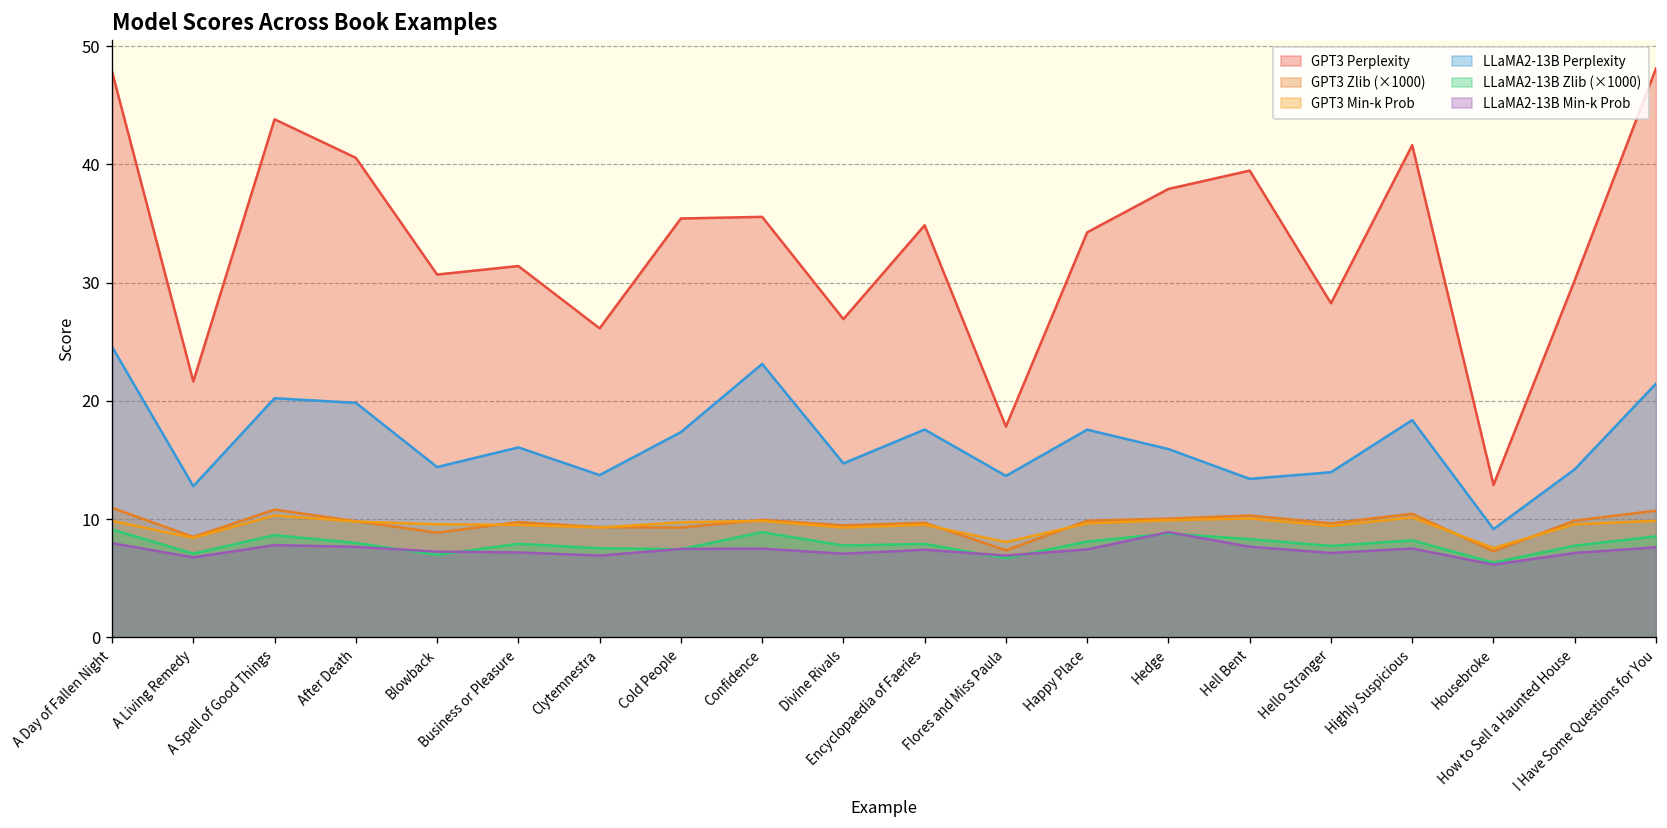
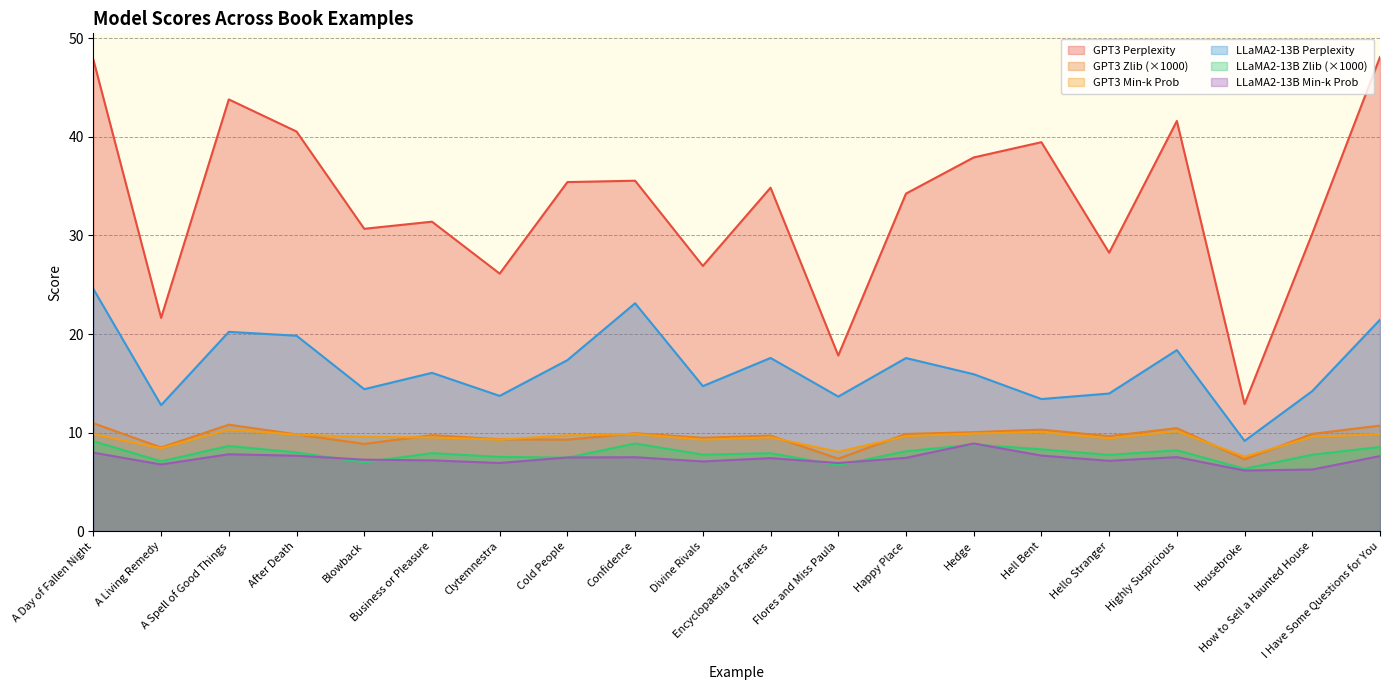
LLaMA2-13B Min-k Prob, How to Sell a Haunted House: 7 -> 6
